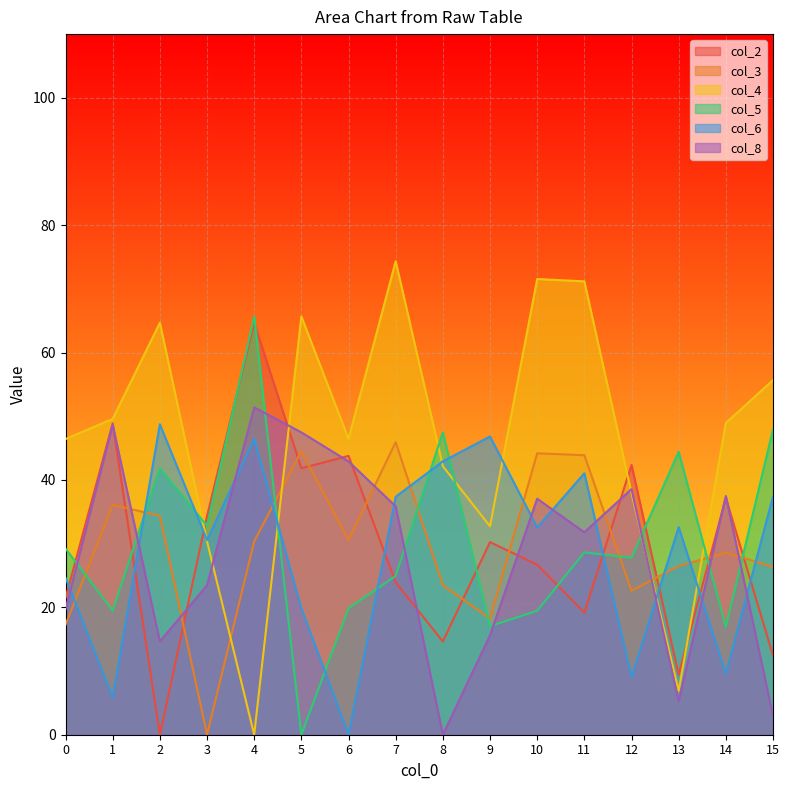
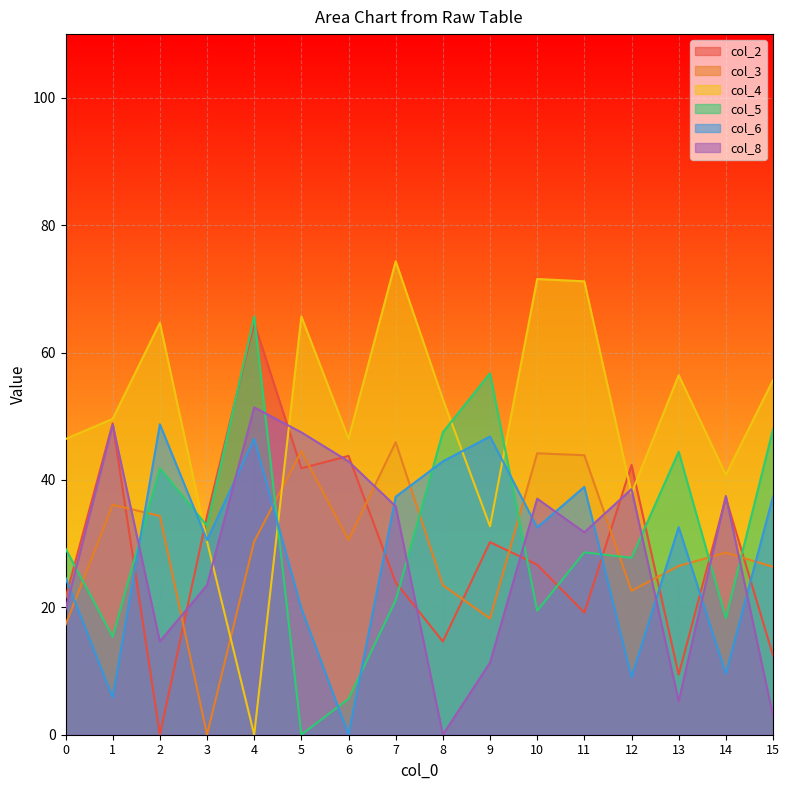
col_5, 1: 19 -> 15
col_5, 6: 20 -> 6
col_5, 7: 25 -> 21
col_4, 8: 42 -> 53
col_5, 9: 17 -> 57
col_8, 9: 16 -> 11
col_6, 11: 41 -> 39
col_4, 13: 7 -> 56
col_4, 14: 49 -> 41
col_5, 14: 17 -> 18
